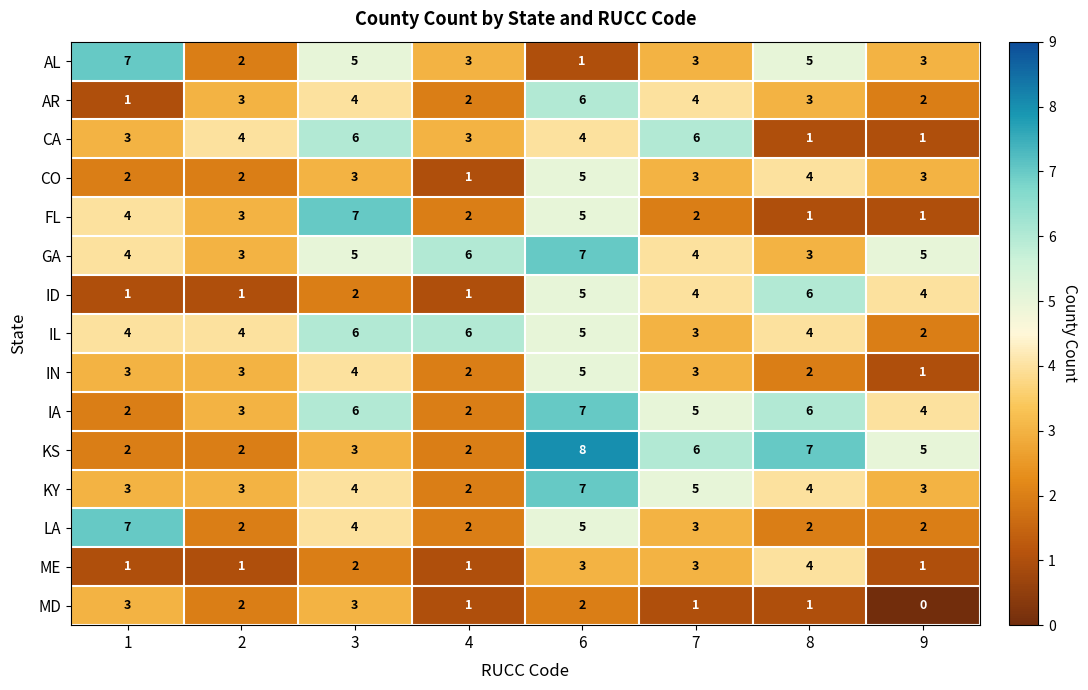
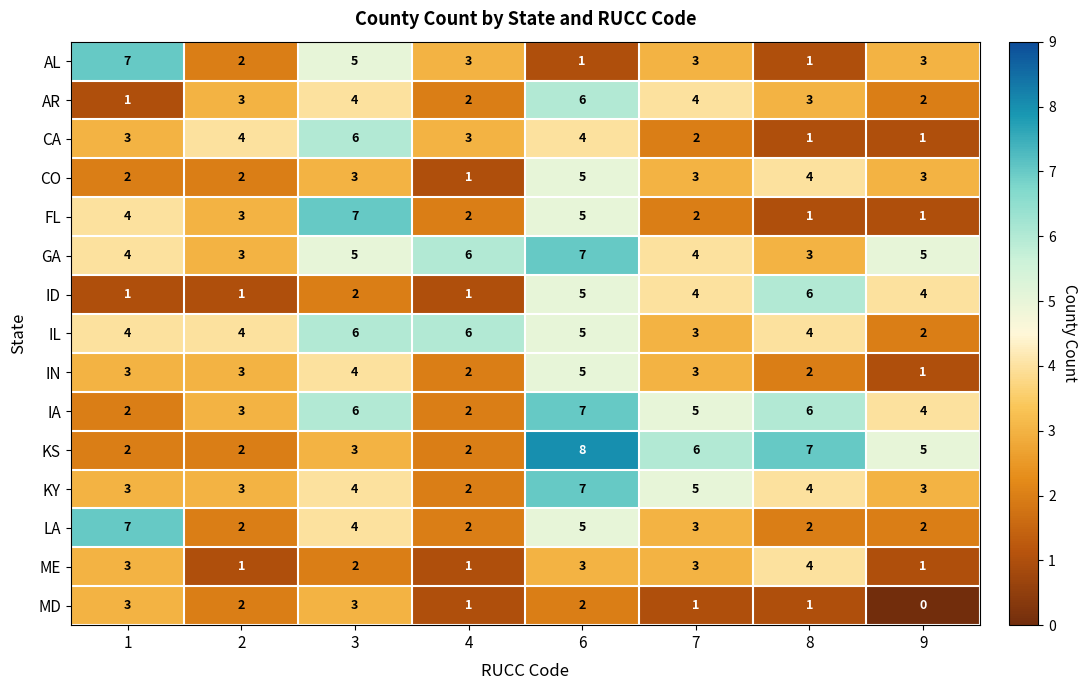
AL, 8: 5 -> 1
CA, 7: 6 -> 2
ME, 1: 1 -> 3
